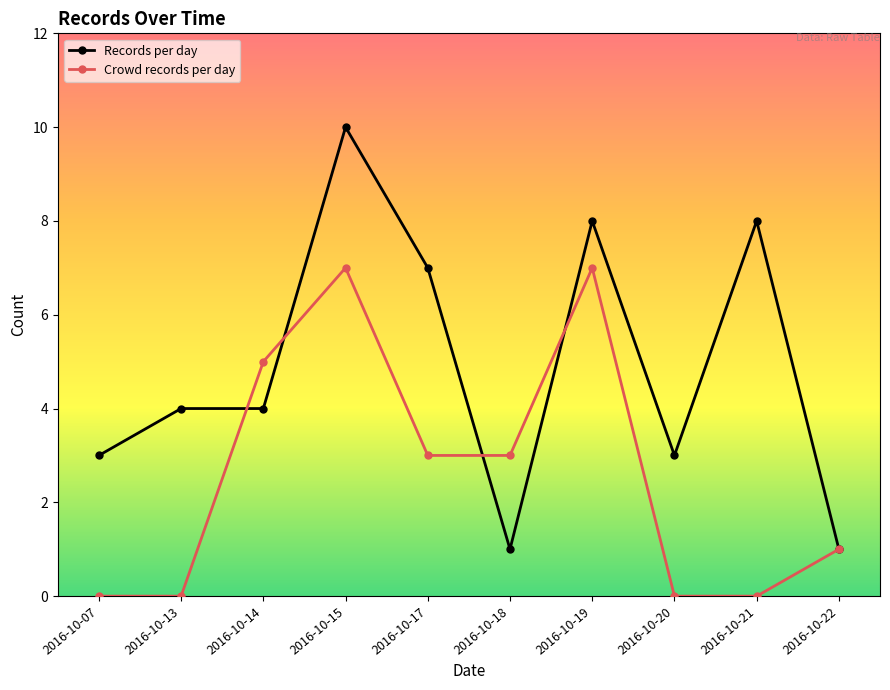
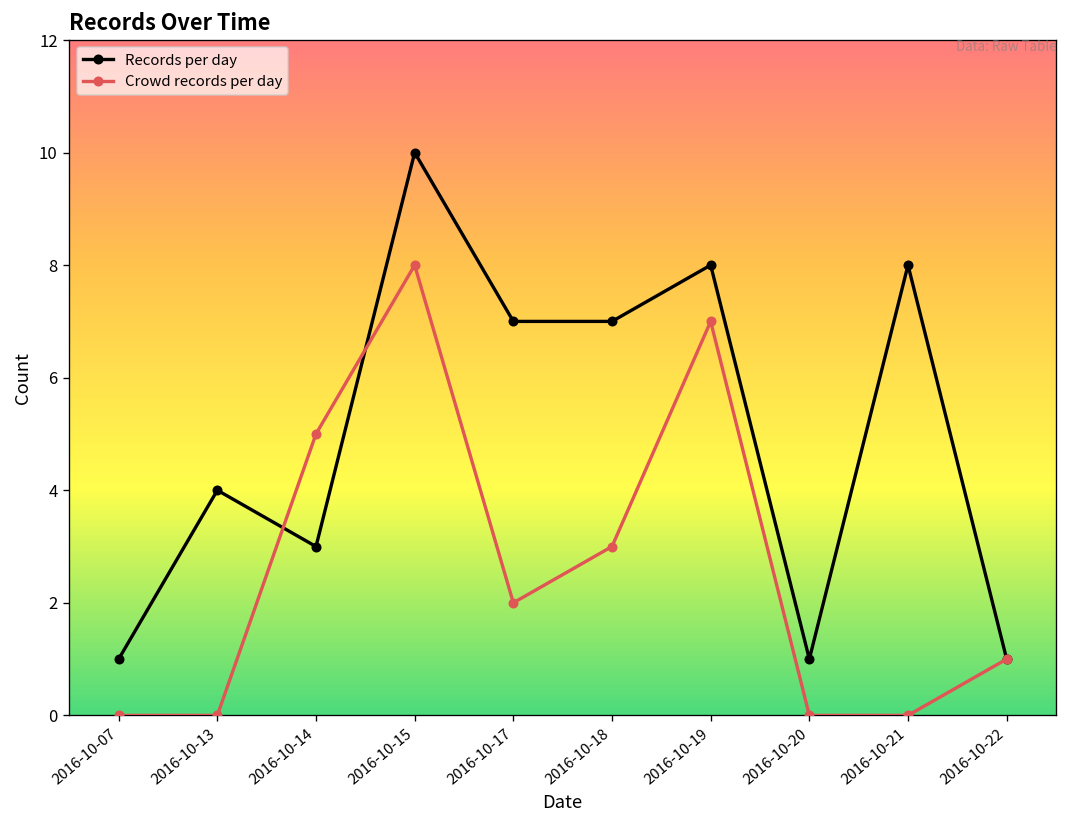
Records per day, 2016-10-07: 3 -> 1
Records per day, 2016-10-14: 4 -> 3
Crowd records per day, 2016-10-15: 7 -> 8
Crowd records per day, 2016-10-17: 3 -> 2
Records per day, 2016-10-18: 1 -> 7
Records per day, 2016-10-20: 3 -> 1
